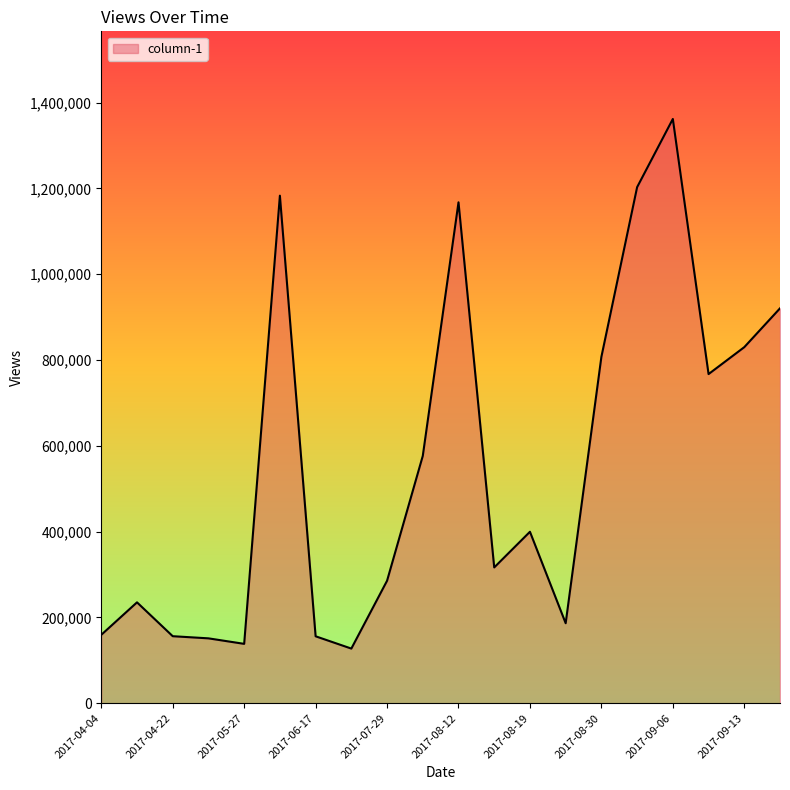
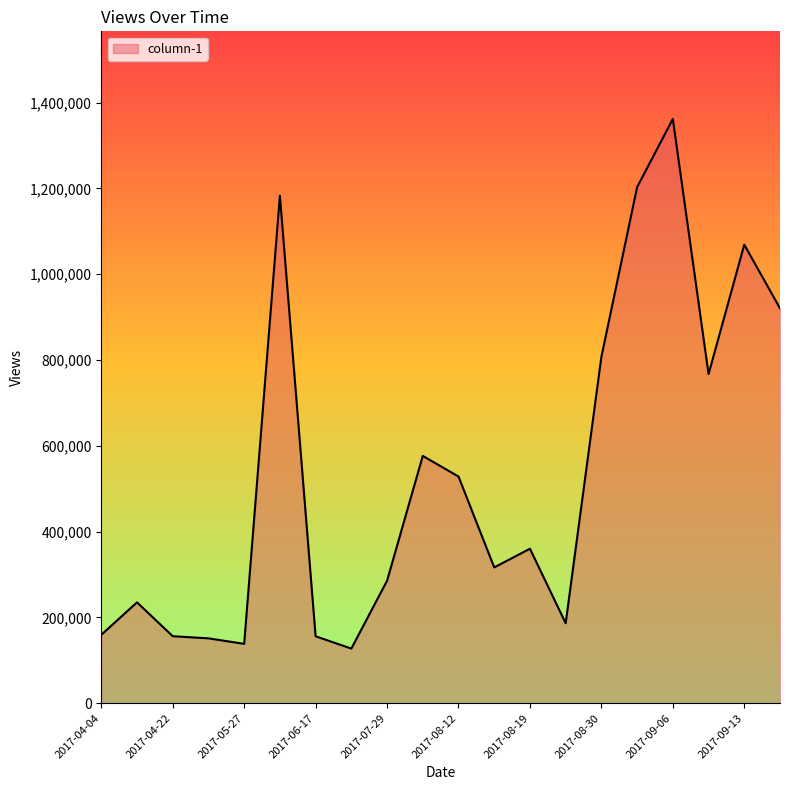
2017-08-12: 1,170,000 -> 530,000
2017-08-19: 400,000 -> 360,000
2017-09-13: 830,000 -> 1,070,000
